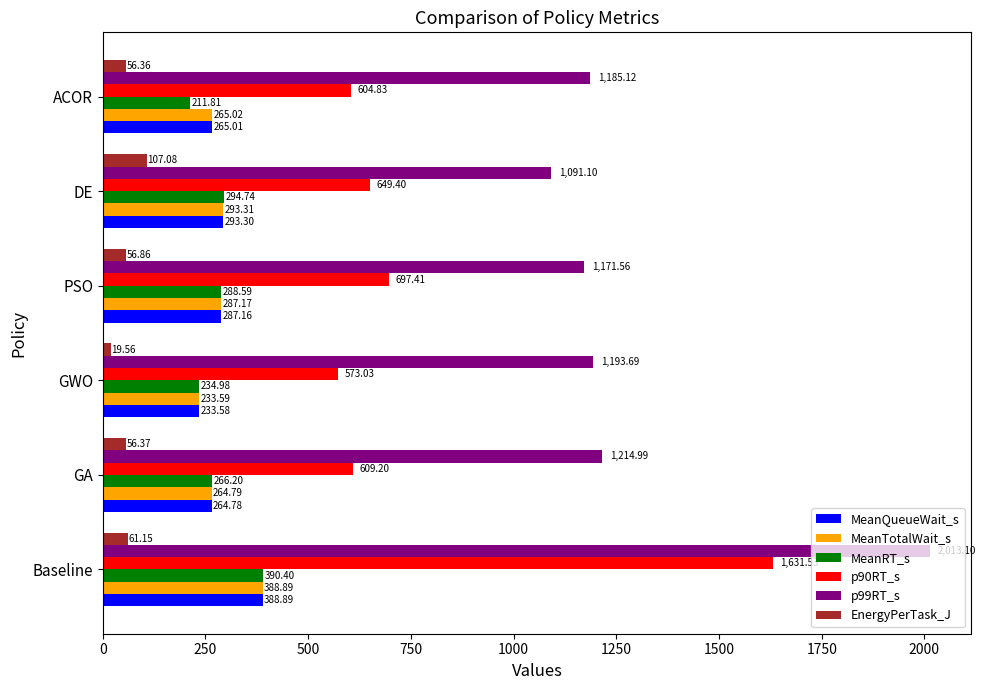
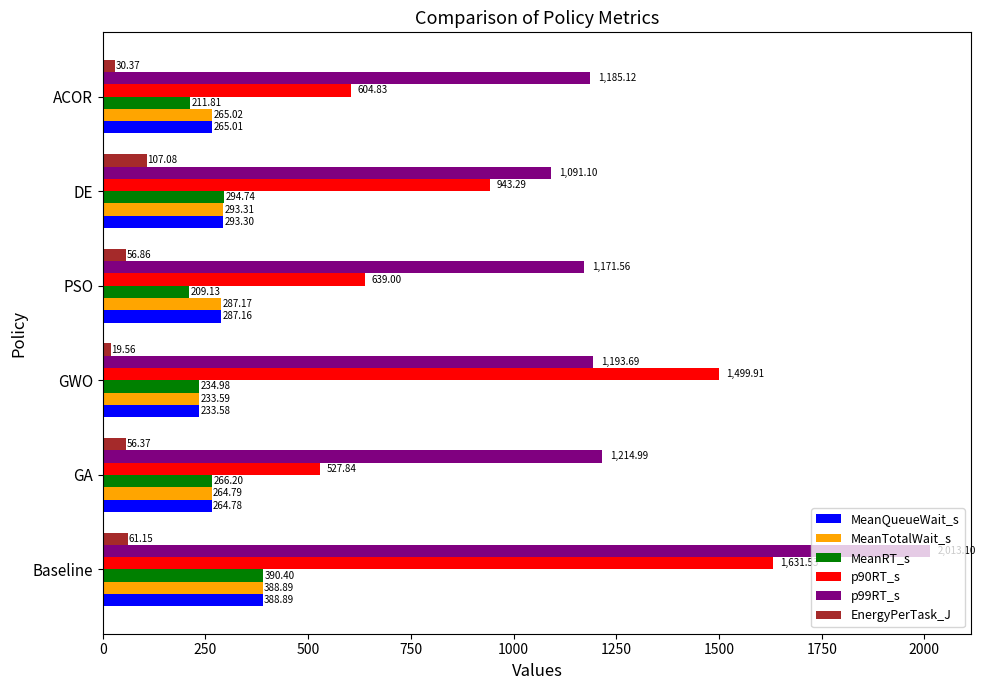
EnergyPerTask_J, ACOR: 56.36 -> 30.37
p90RT_s, DE: 649.40 -> 943.29
p90RT_s, PSO: 697.41 -> 639.00
MeanRT_s, PSO: 288.59 -> 209.13
p90RT_s, GWO: 573.03 -> 1,499.91
p90RT_s, GA: 609.20 -> 527.84
